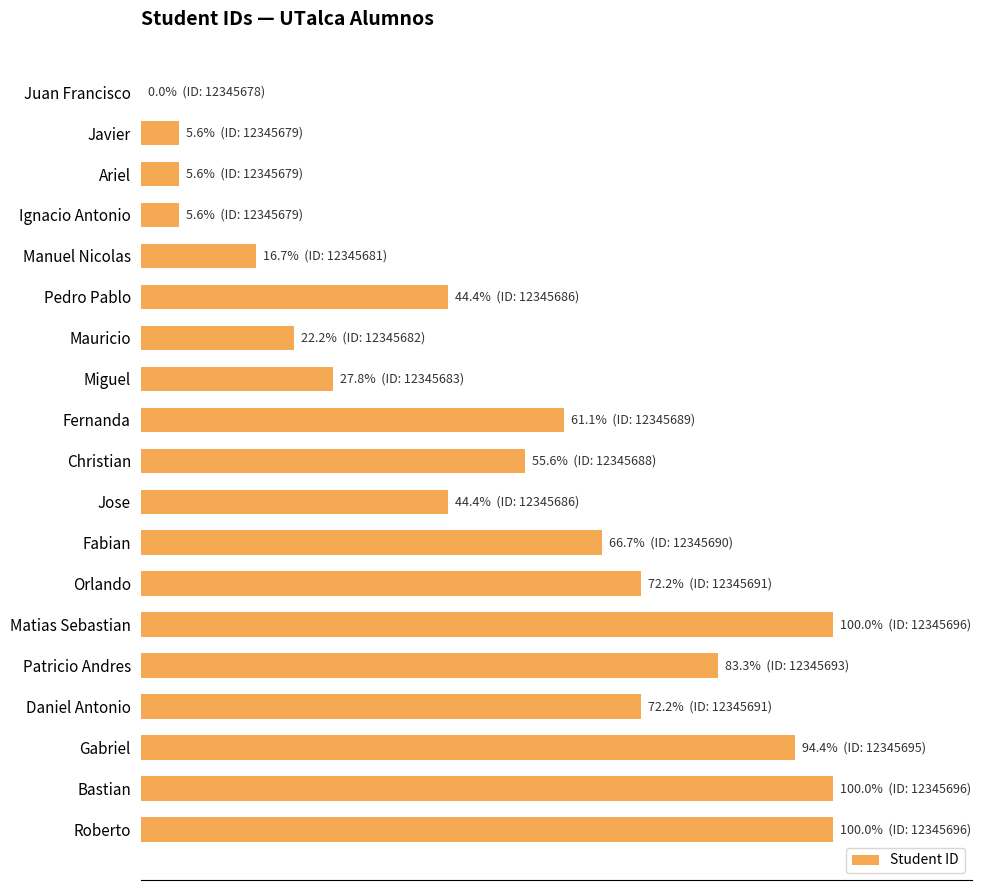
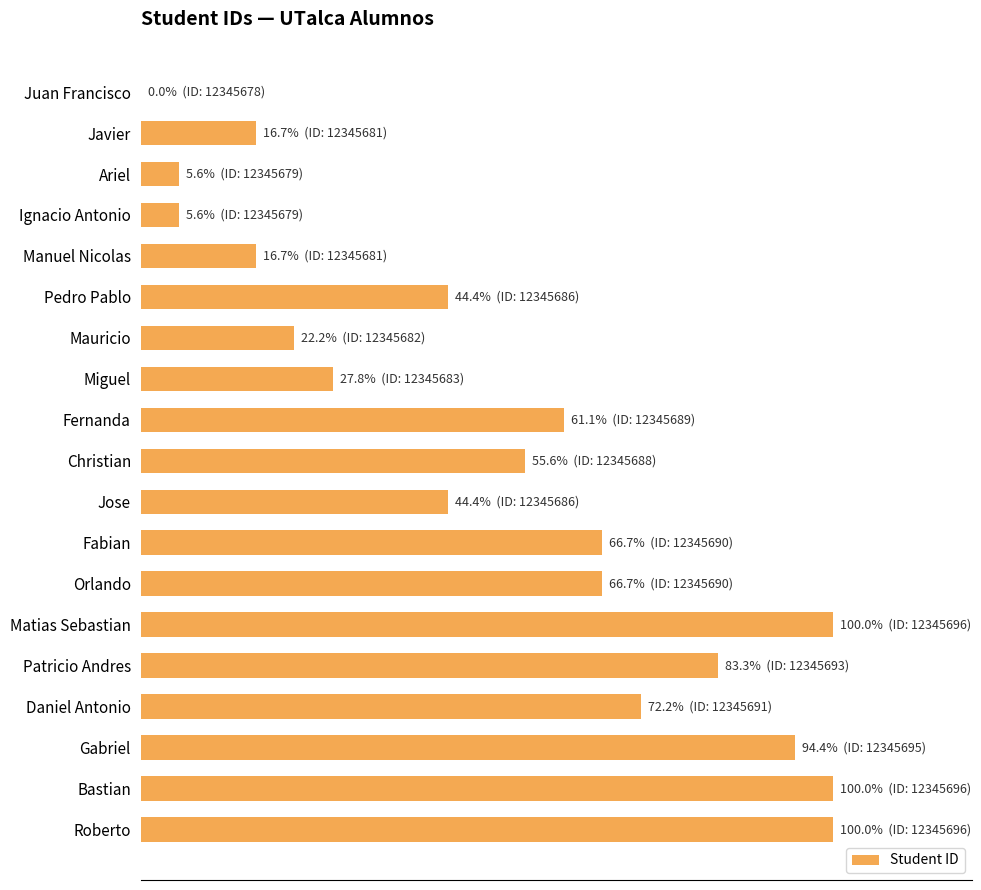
Javier: 5.6% (ID: 12345679) -> 16.7% (ID: 12345681)
Orlando: 72.2% (ID: 12345691) -> 66.7% (ID: 12345690)
